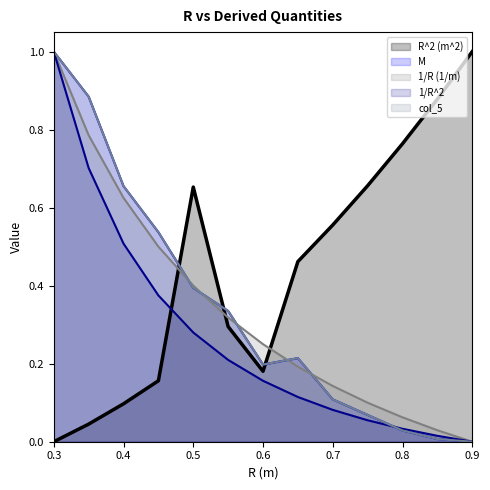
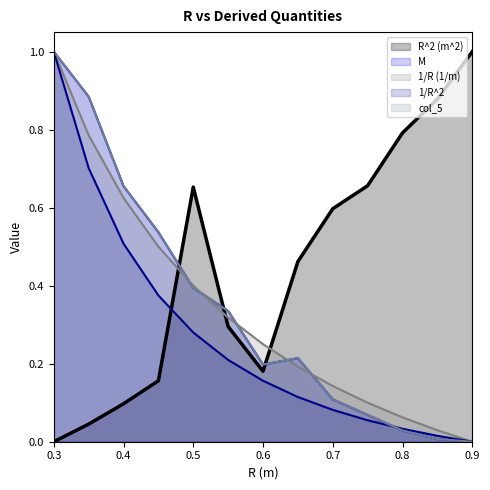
R^2 (m^2), 0.7: 0.56 -> 0.60
R^2 (m^2), 0.8: 0.76 -> 0.79
